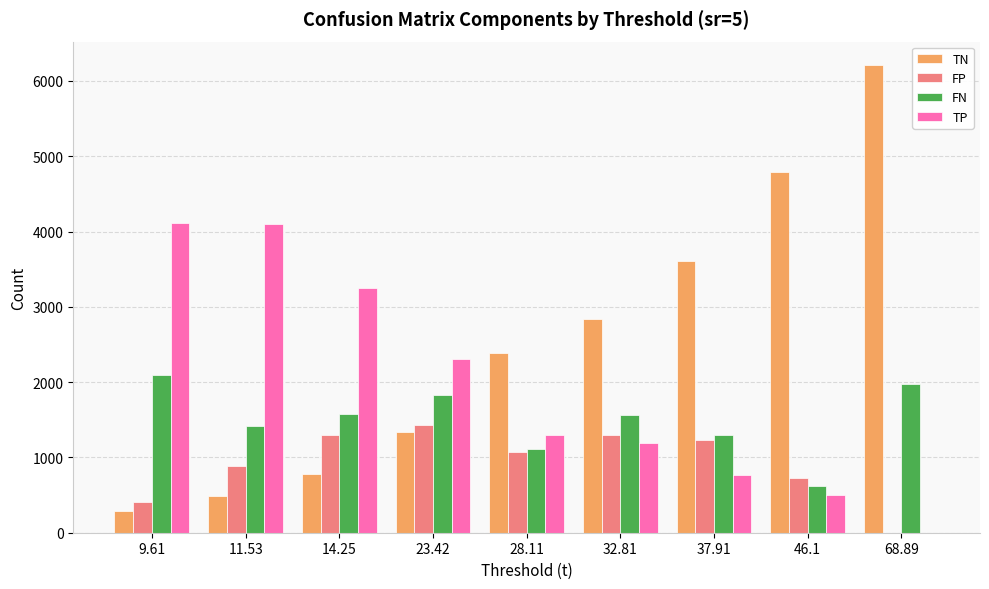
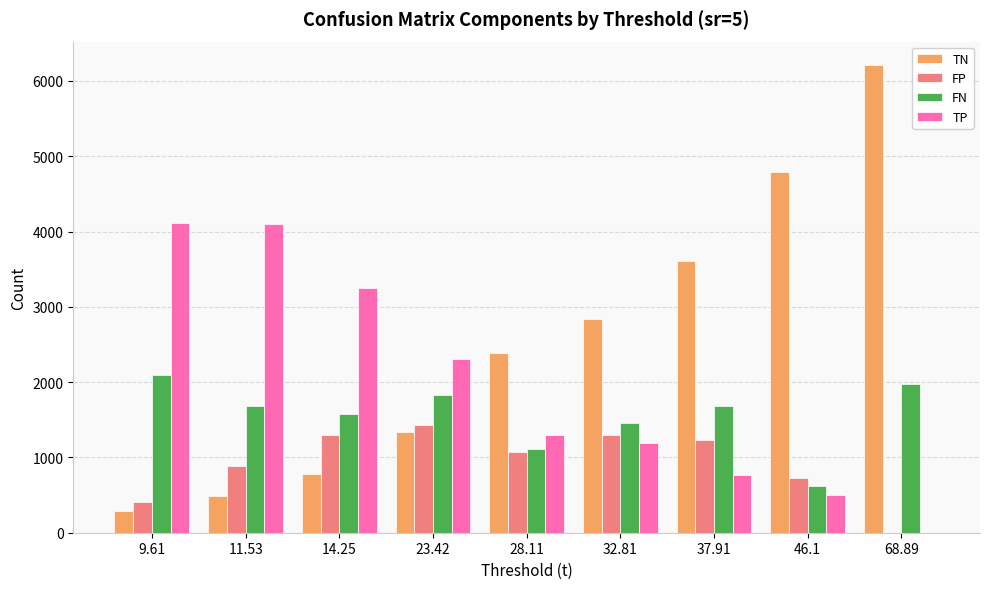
FN, 11.53: 1400 -> 1700
FN, 32.81: 1600 -> 1500
FN, 37.91: 1300 -> 1700
